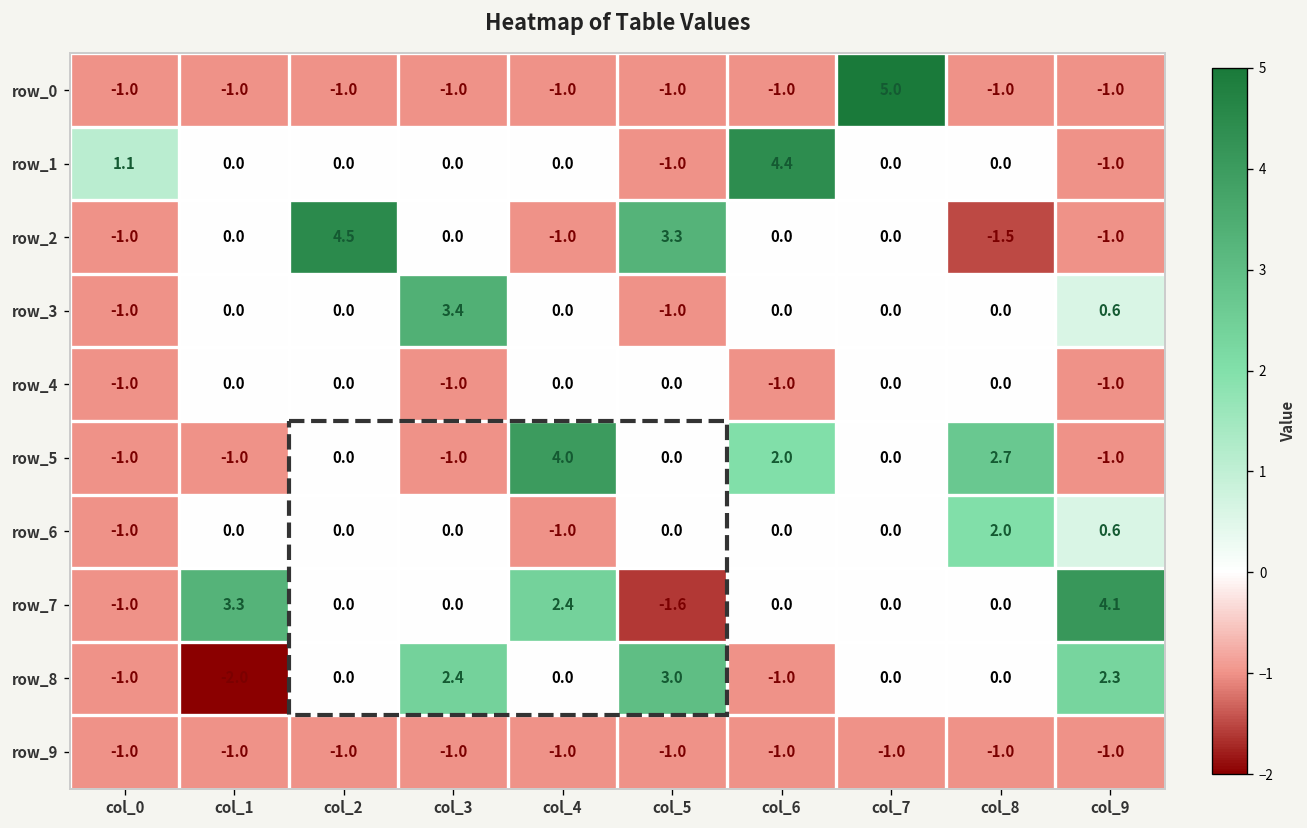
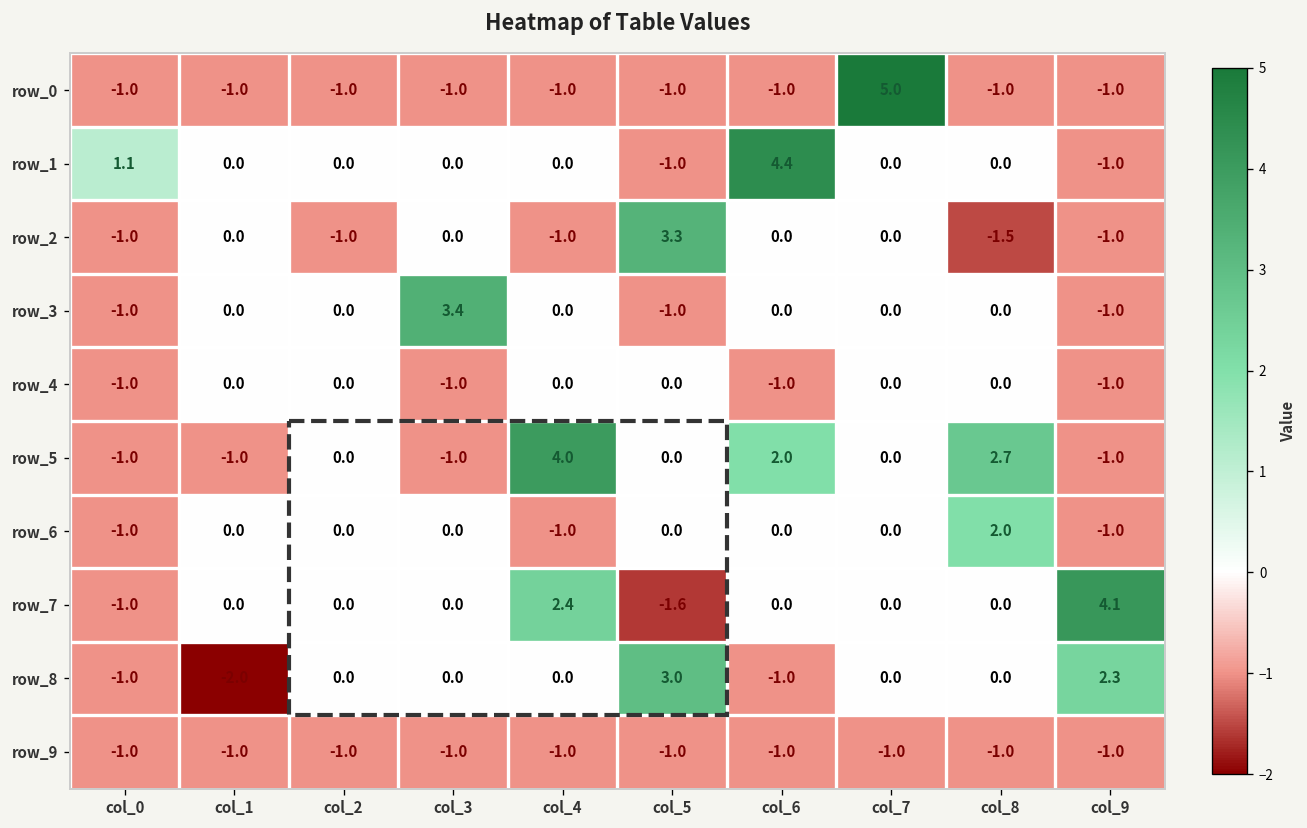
row_2, col_2: 4.5 -> -1.0
row_3, col_9: 0.6 -> -1.0
row_6, col_9: 0.6 -> -1.0
row_7, col_1: 3.3 -> 0.0
row_8, col_3: 2.4 -> 0.0
